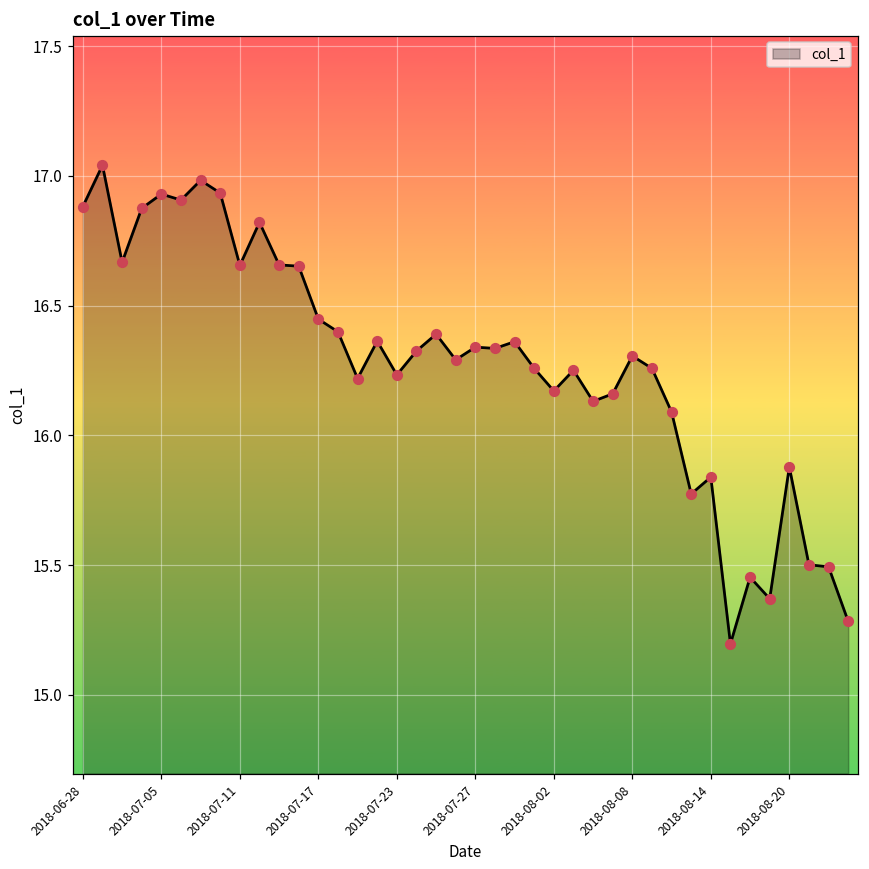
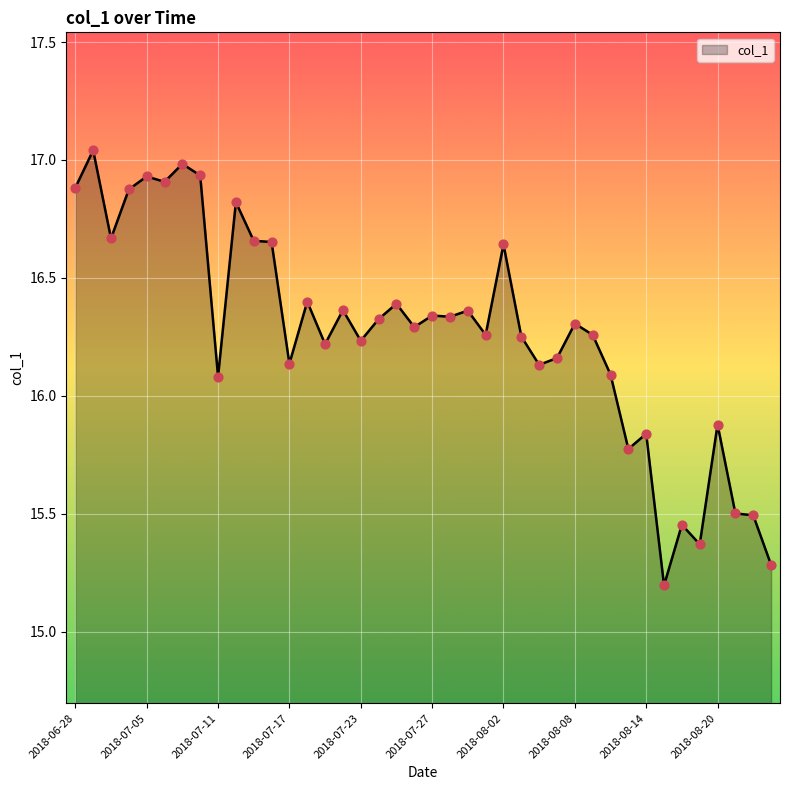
2018-07-11: 16.66 -> 16.08
2018-07-17: 16.45 -> 16.14
2018-08-02: 16.17 -> 16.64
